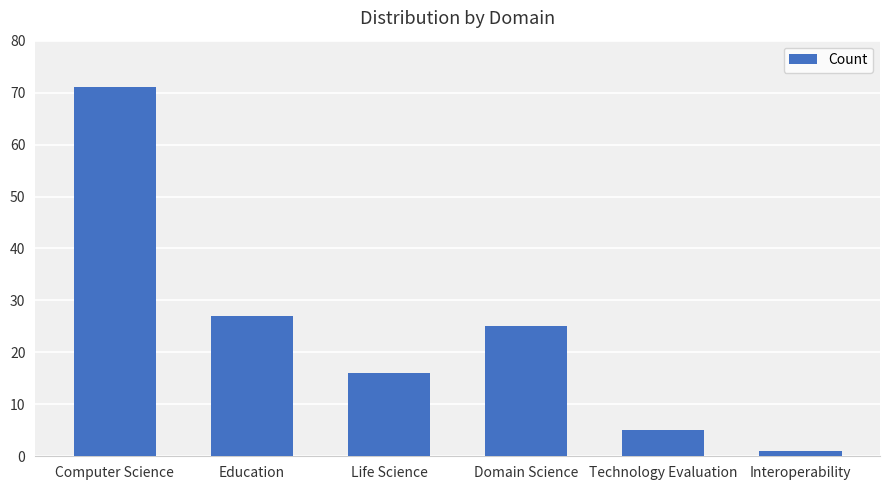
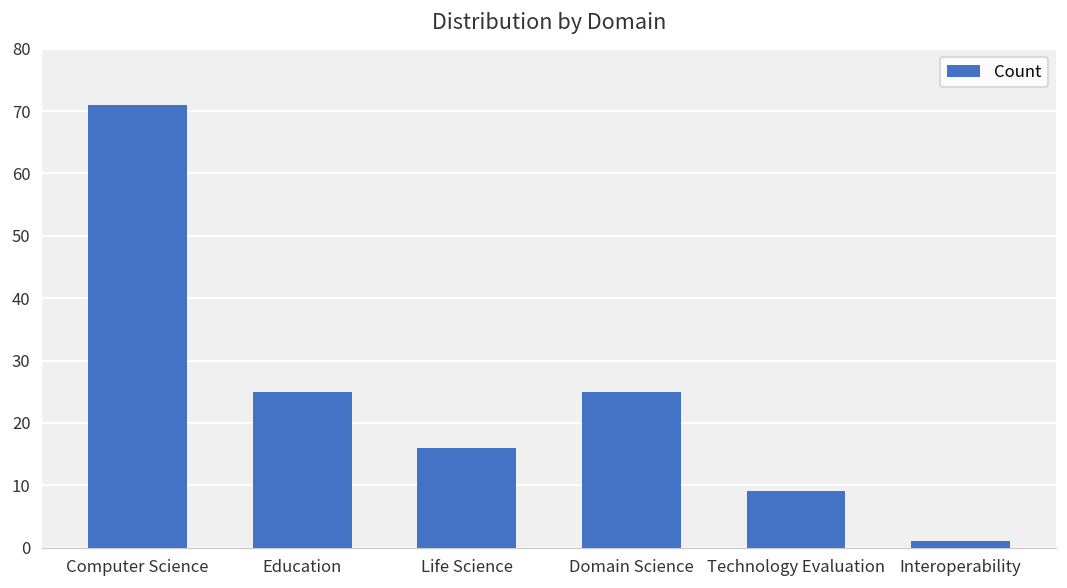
Education: 27 -> 25
Technology Evaluation: 5 -> 9
